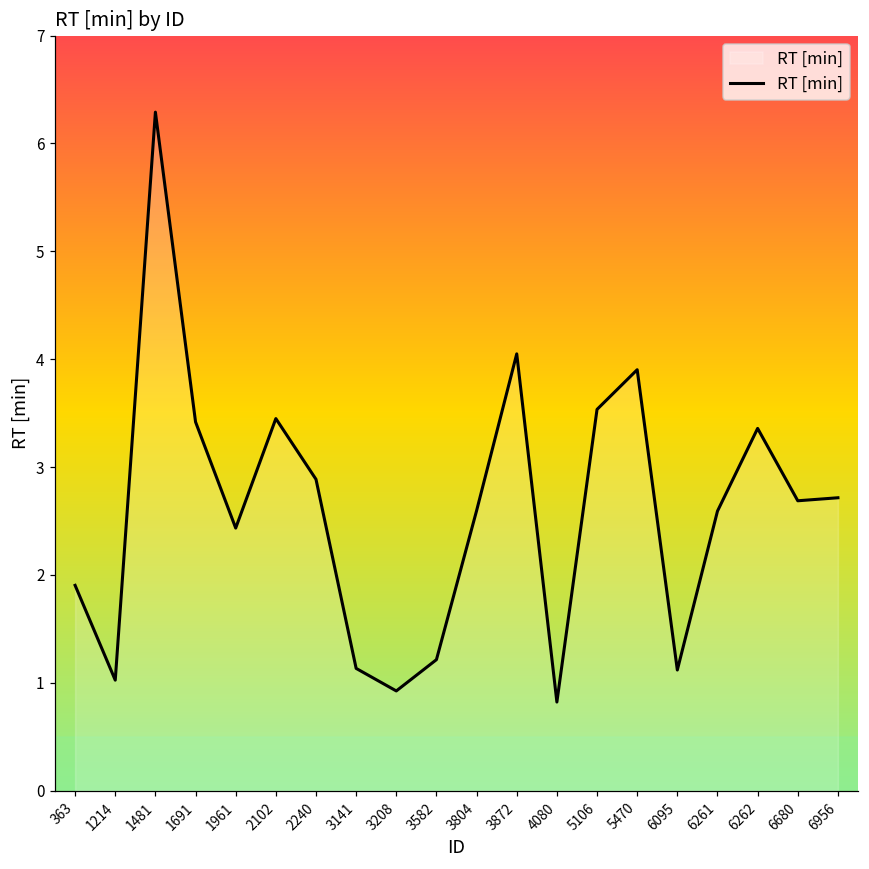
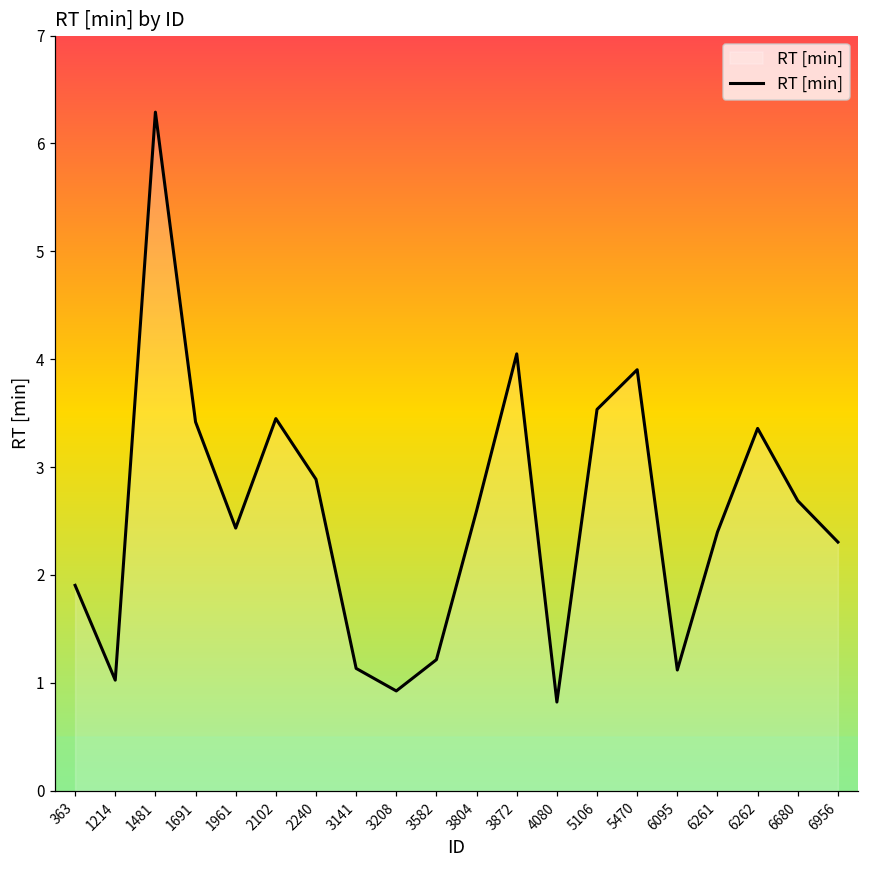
6261: 2.6 -> 2.4
6956: 2.7 -> 2.3
